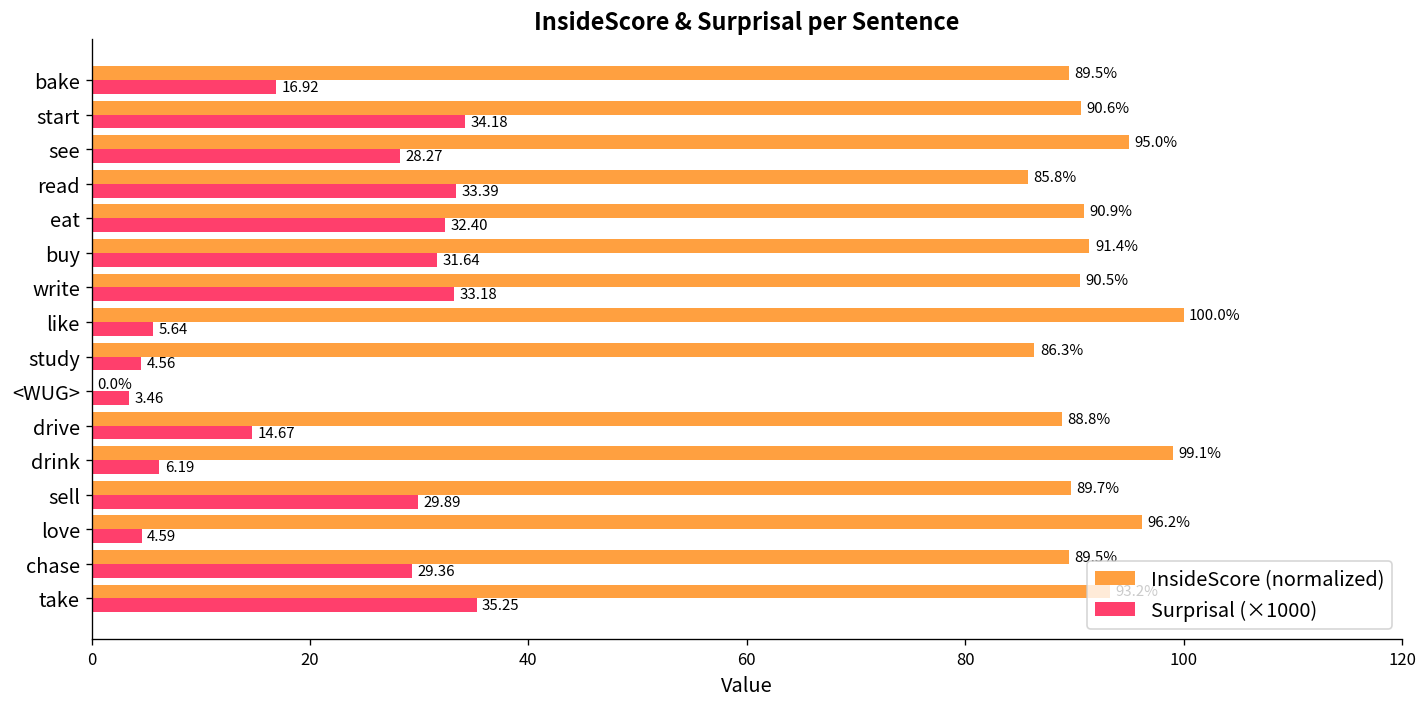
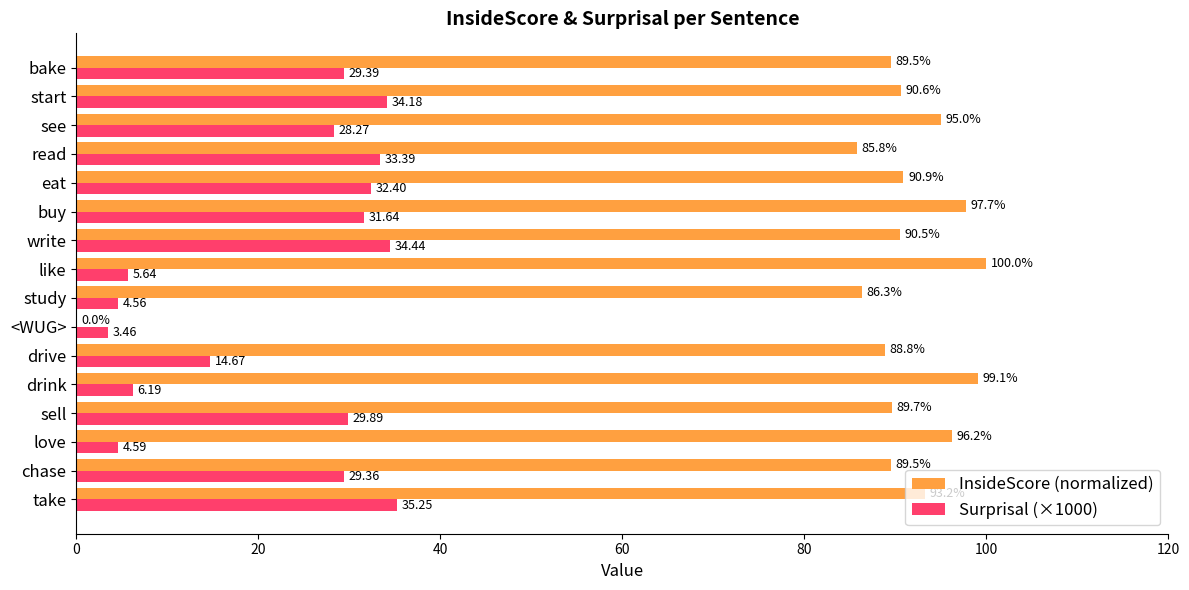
Surprisal (×1000), bake: 16.92 -> 29.39
InsideScore (normalized), buy: 91.4% -> 97.7%
Surprisal (×1000), write: 33.18 -> 34.44
